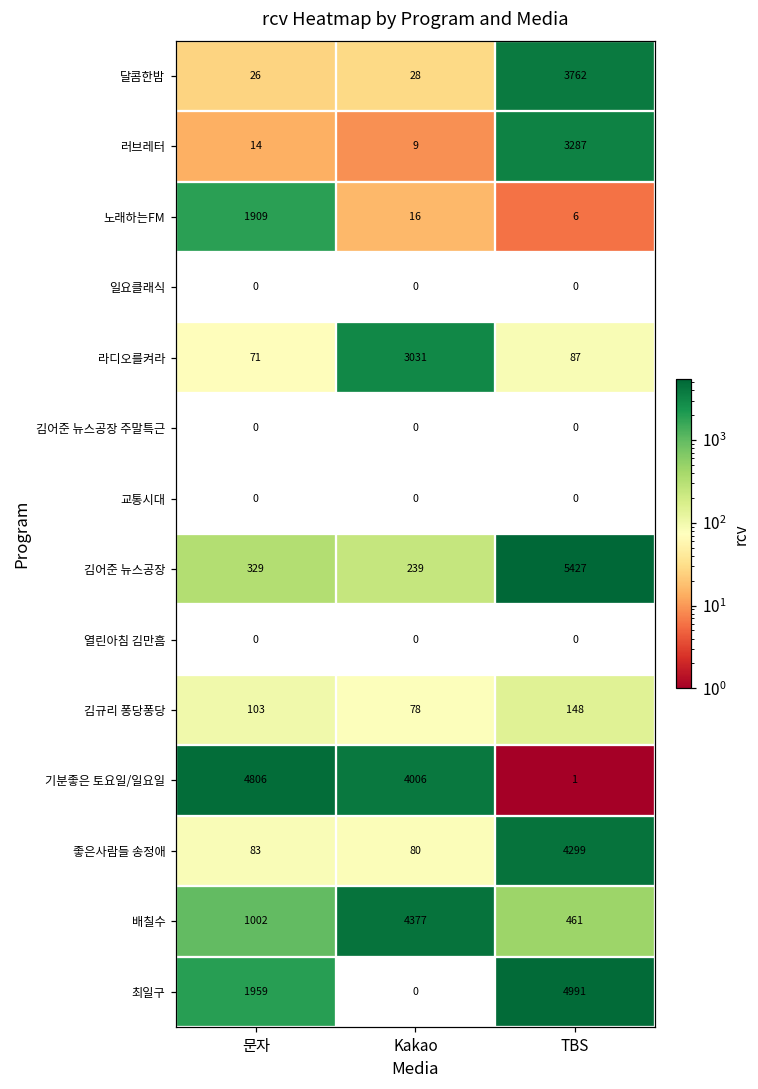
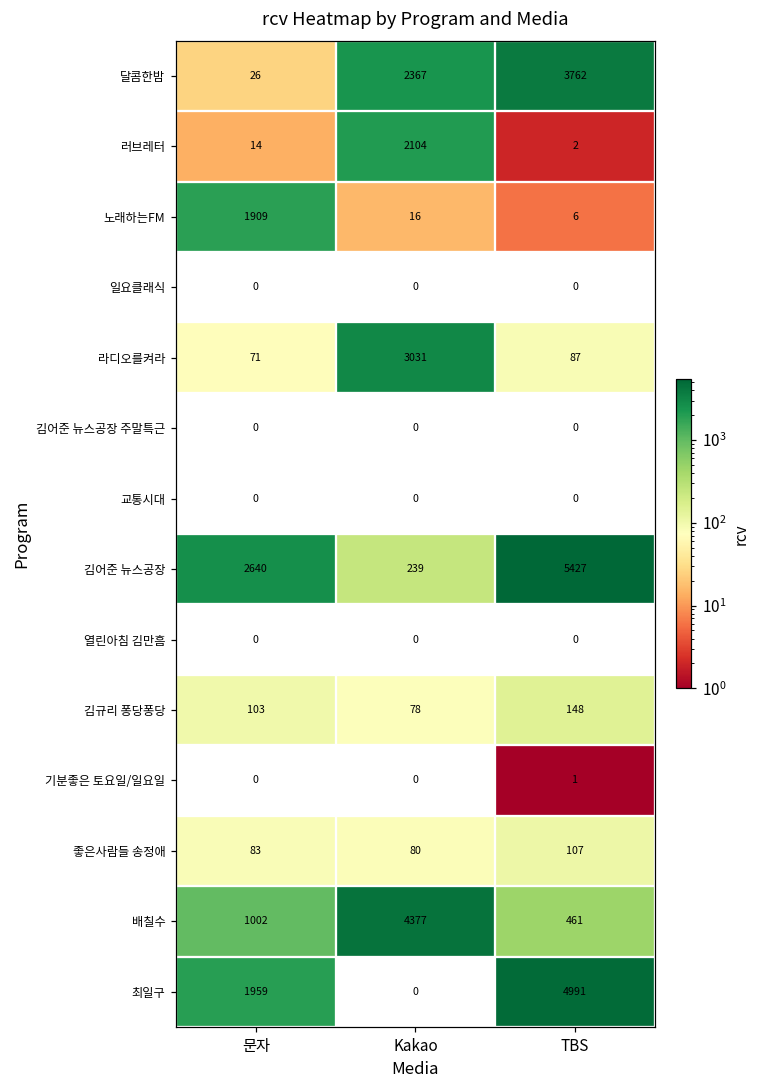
달콤한밤, Kakao: 28 -> 2367
러브레터, Kakao: 9 -> 2104
러브레터, TBS: 3287 -> 2
김어준 뉴스공장, 문자: 329 -> 2640
기분좋은 토요일/일요일, 문자: 4806 -> 0
기분좋은 토요일/일요일, Kakao: 4006 -> 0
좋은사람들 송정애, TBS: 4299 -> 107
